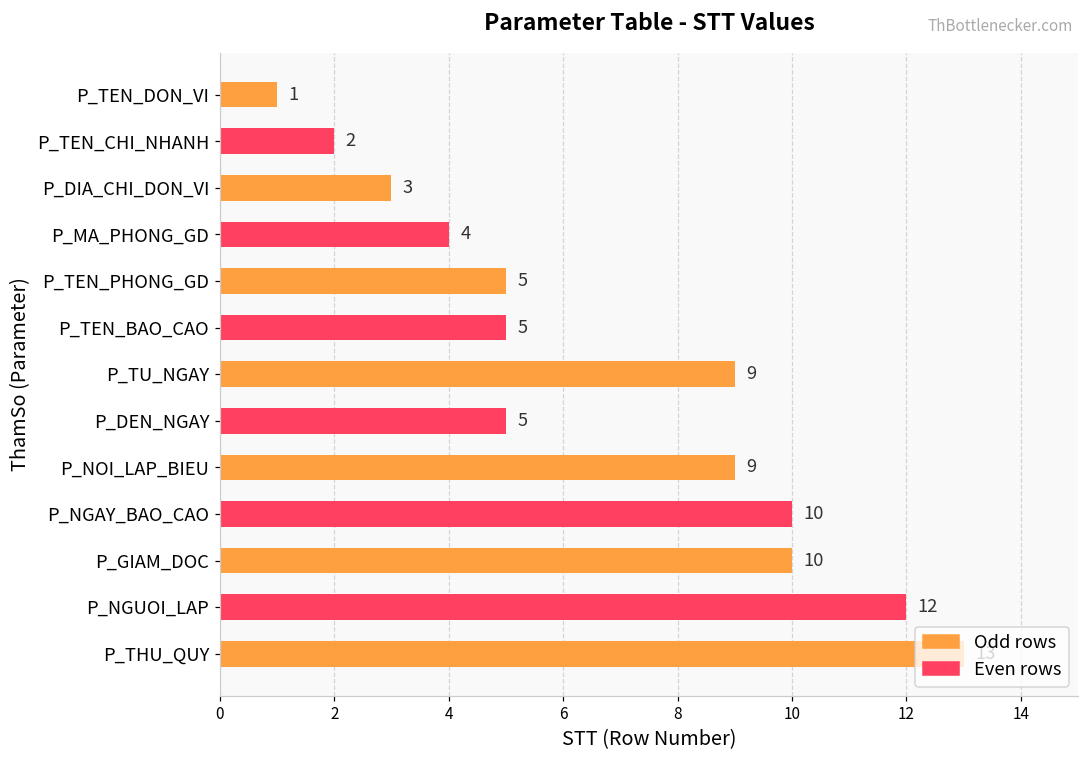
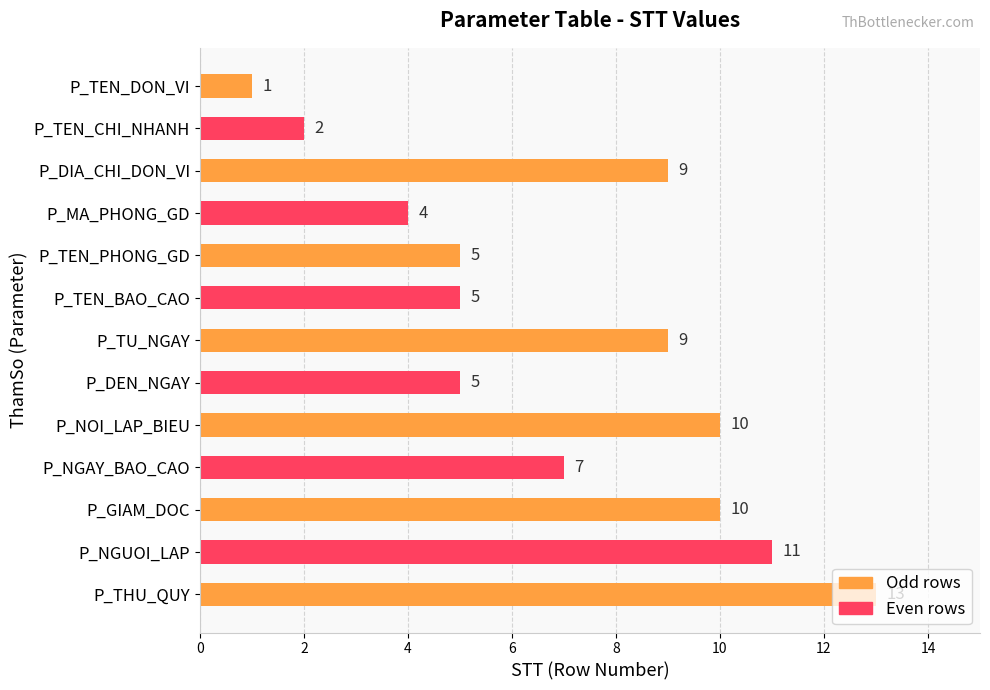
P_DIA_CHI_DON_VI: 3 -> 9
P_NOI_LAP_BIEU: 9 -> 10
P_NGAY_BAO_CAO: 10 -> 7
P_NGUOI_LAP: 12 -> 11
